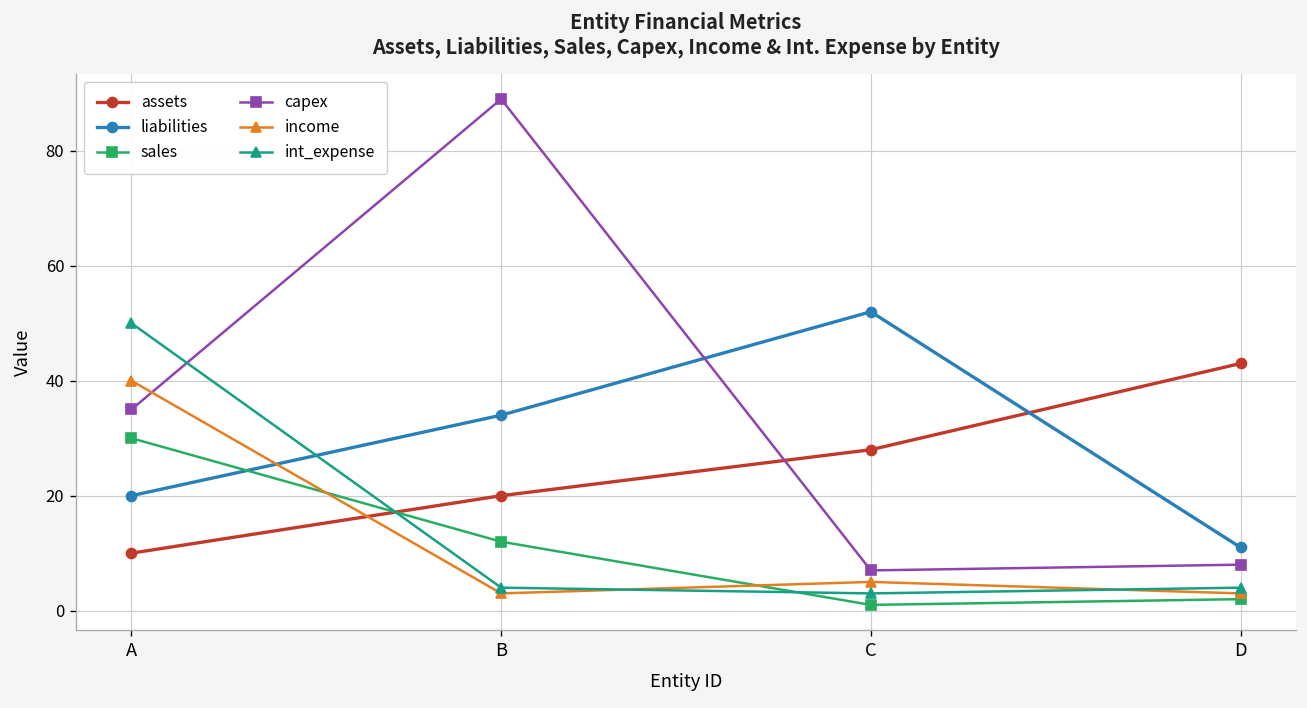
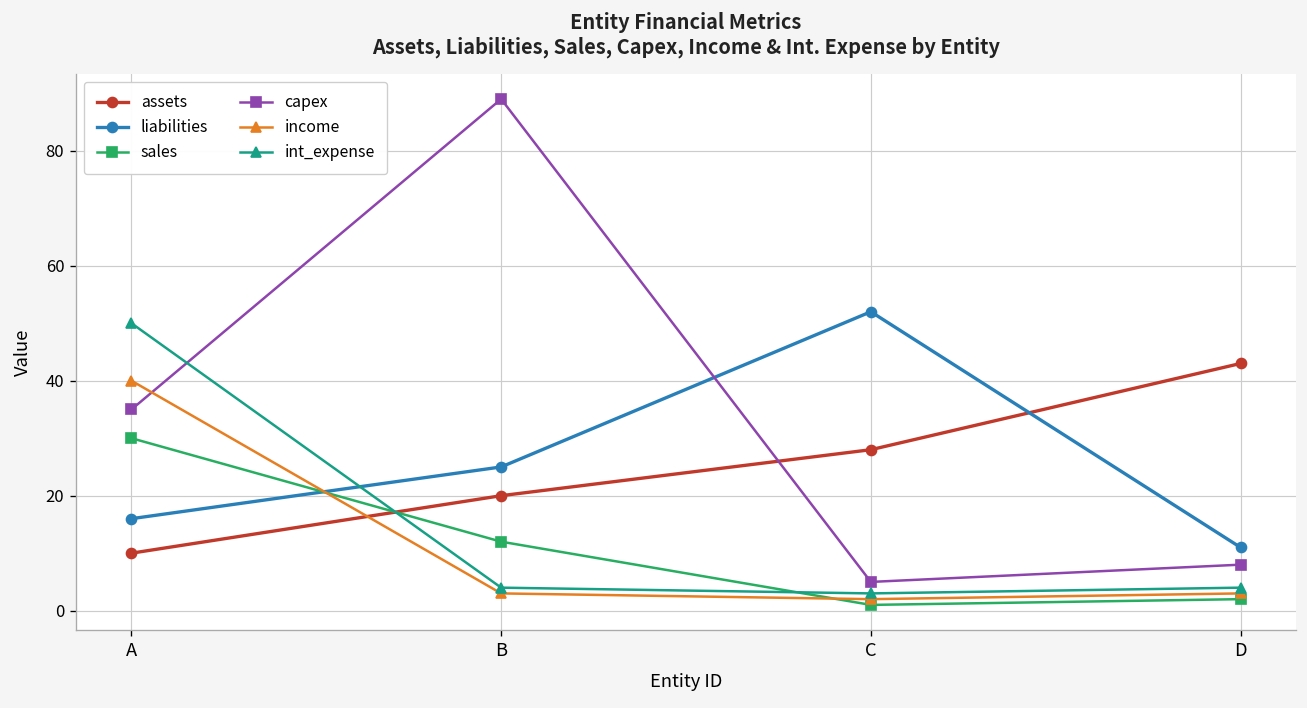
liabilities, A: 20 -> 16
liabilities, B: 34 -> 25
capex, C: 7 -> 5
income, C: 5 -> 2
